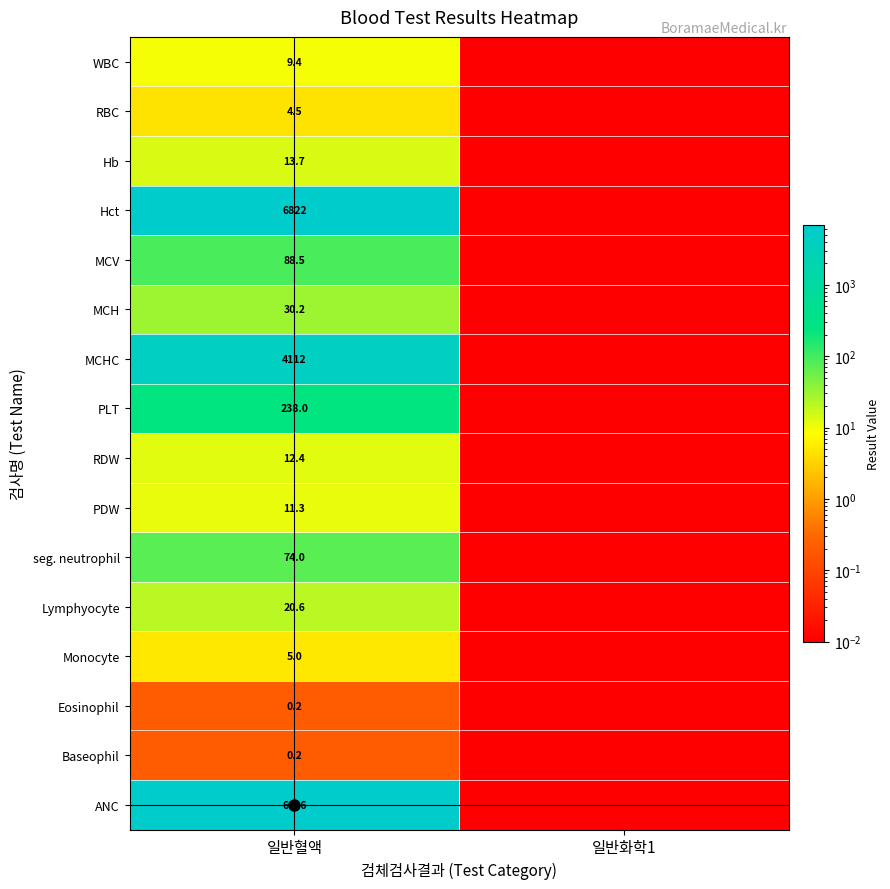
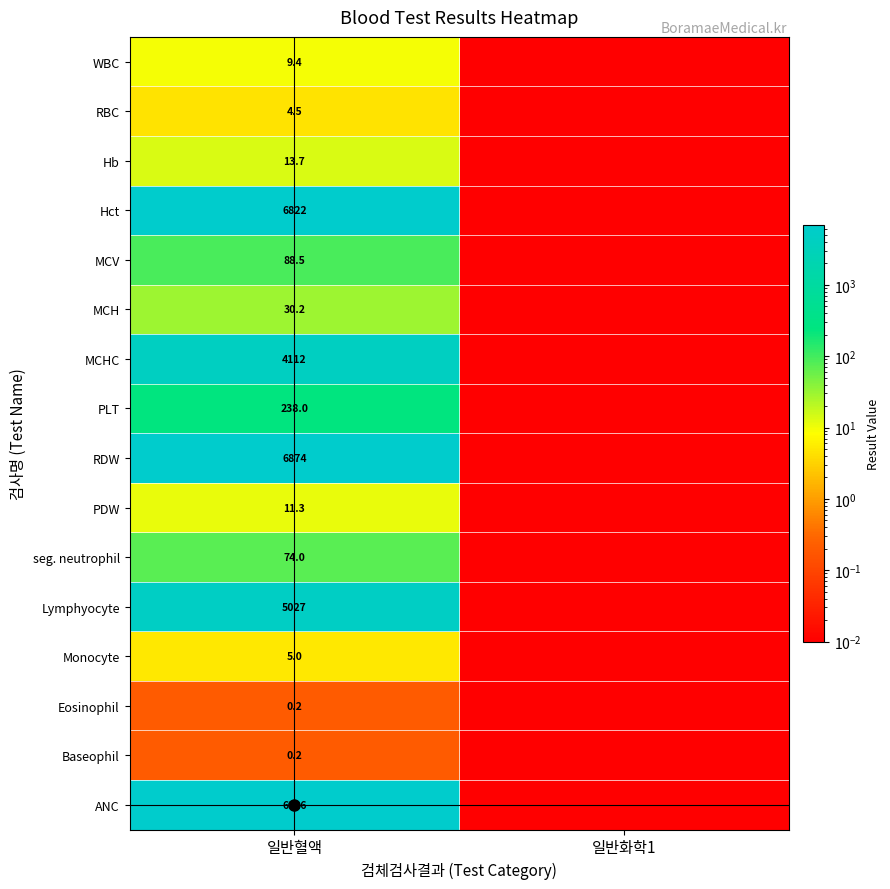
RDW, 일반혈액: 12.4 -> 6874
Lymphyocyte, 일반혈액: 20.6 -> 5027
